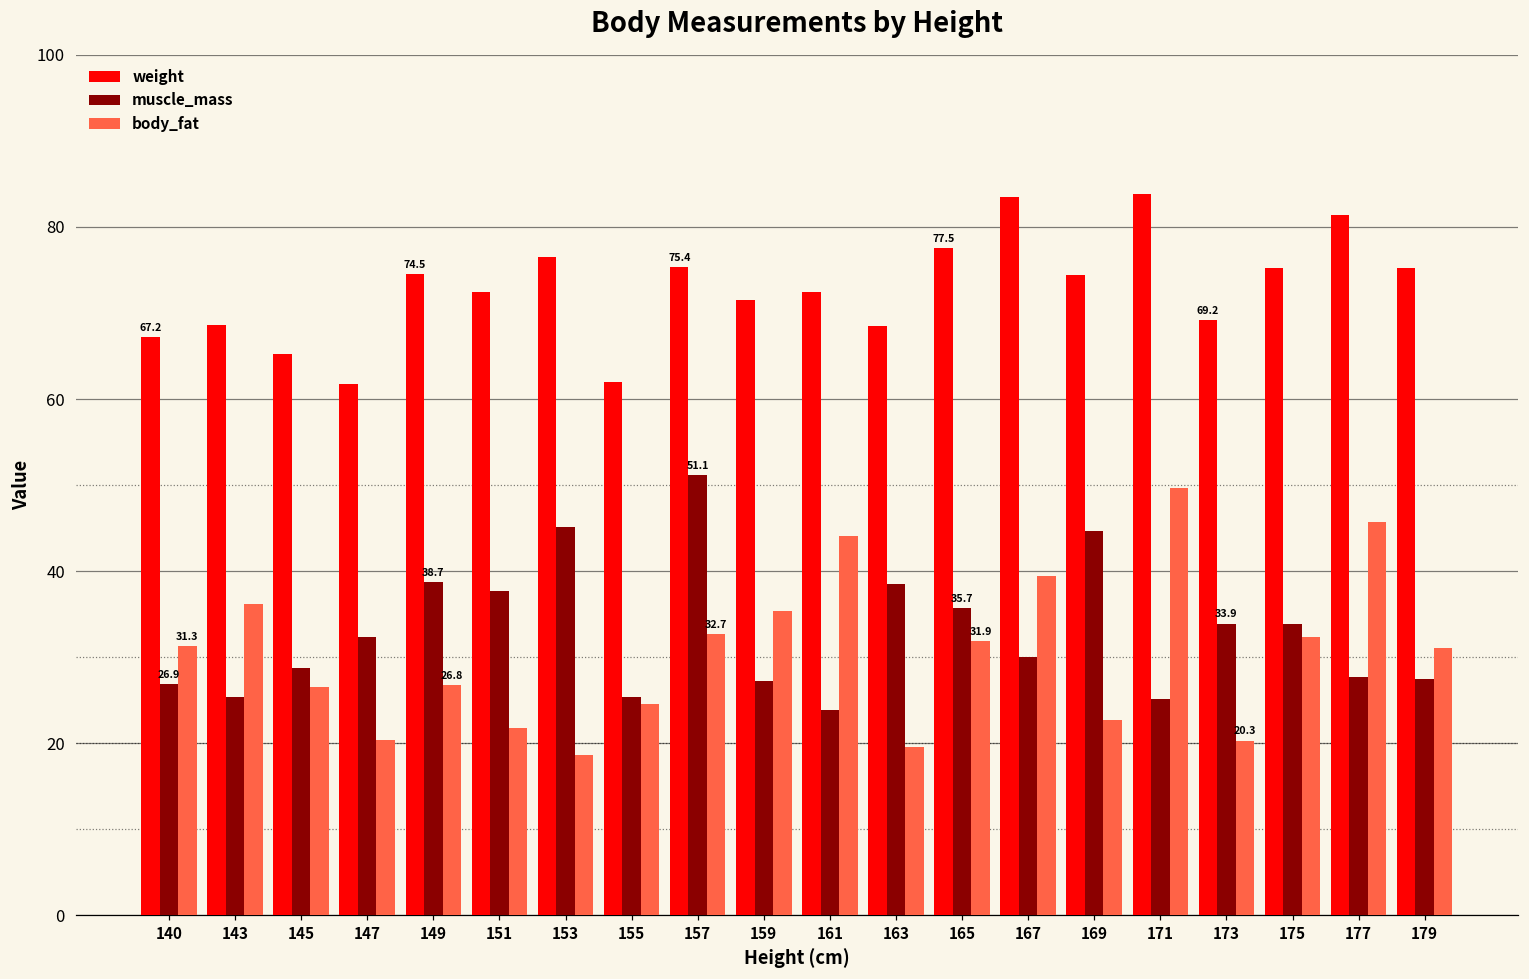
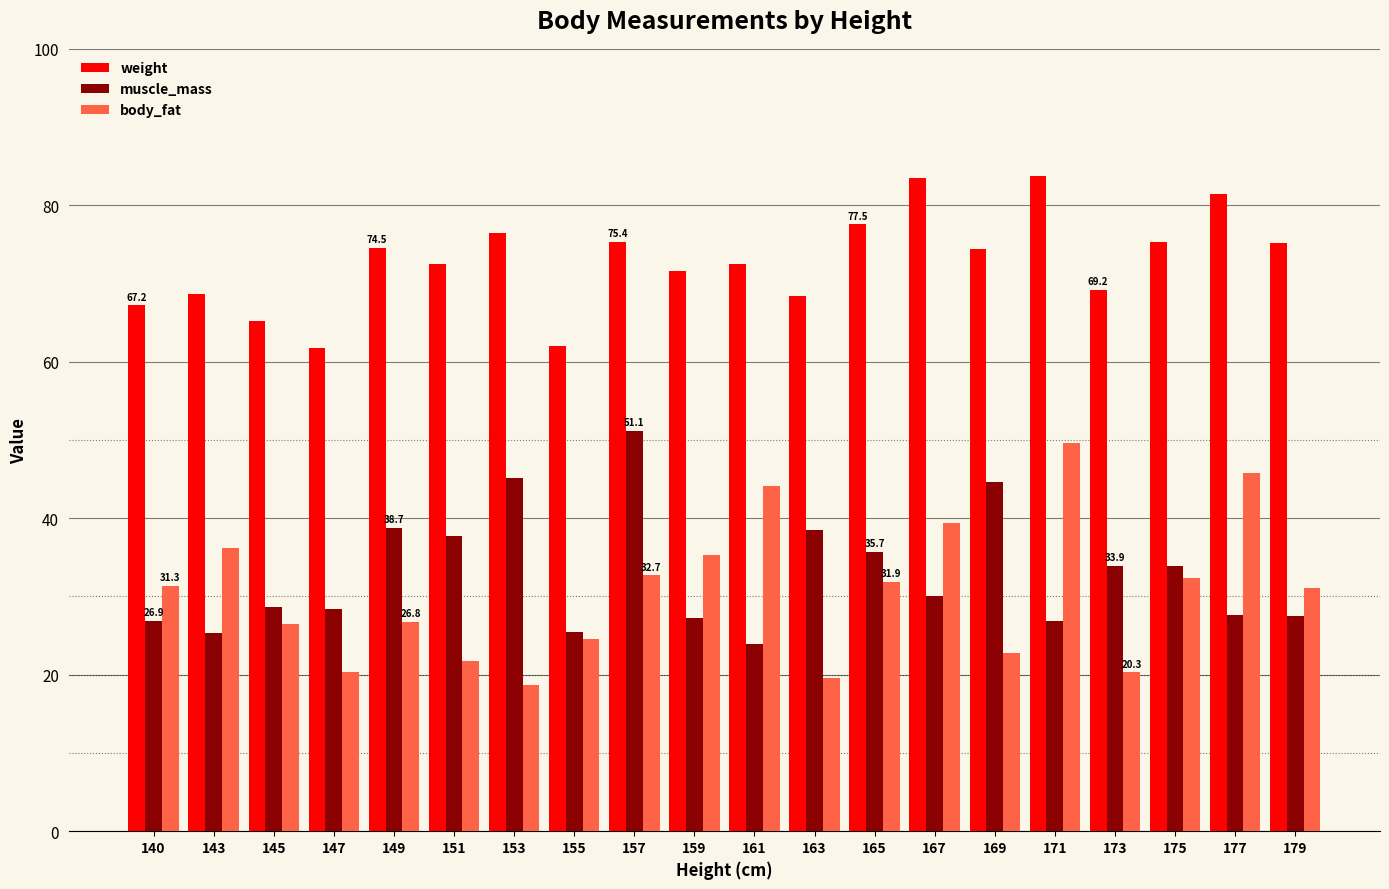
muscle_mass, 147: 32 -> 28
muscle_mass, 171: 25 -> 27
